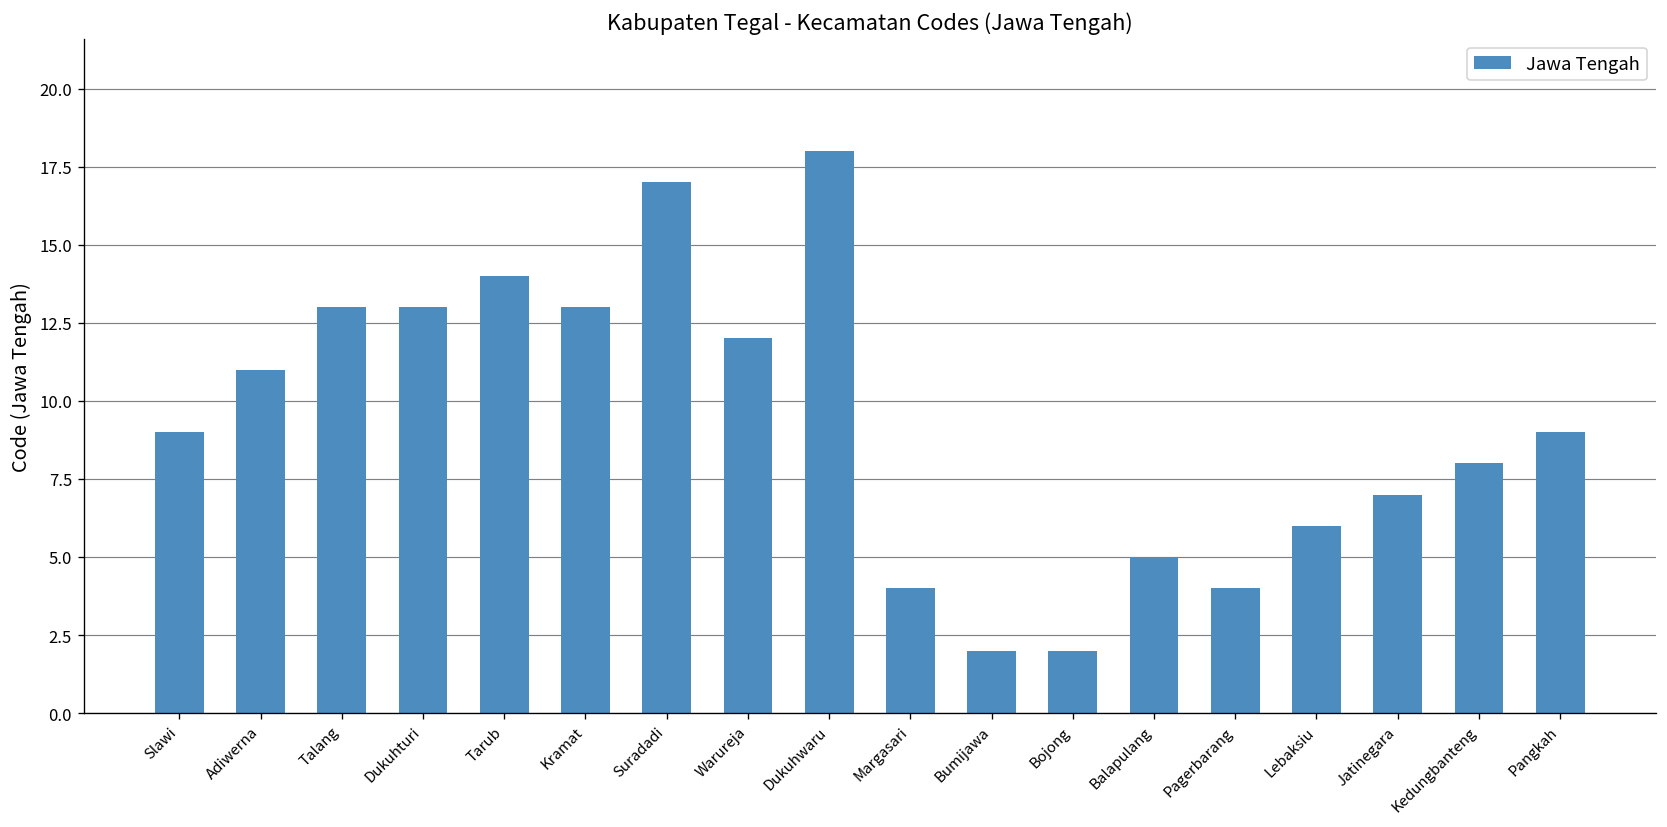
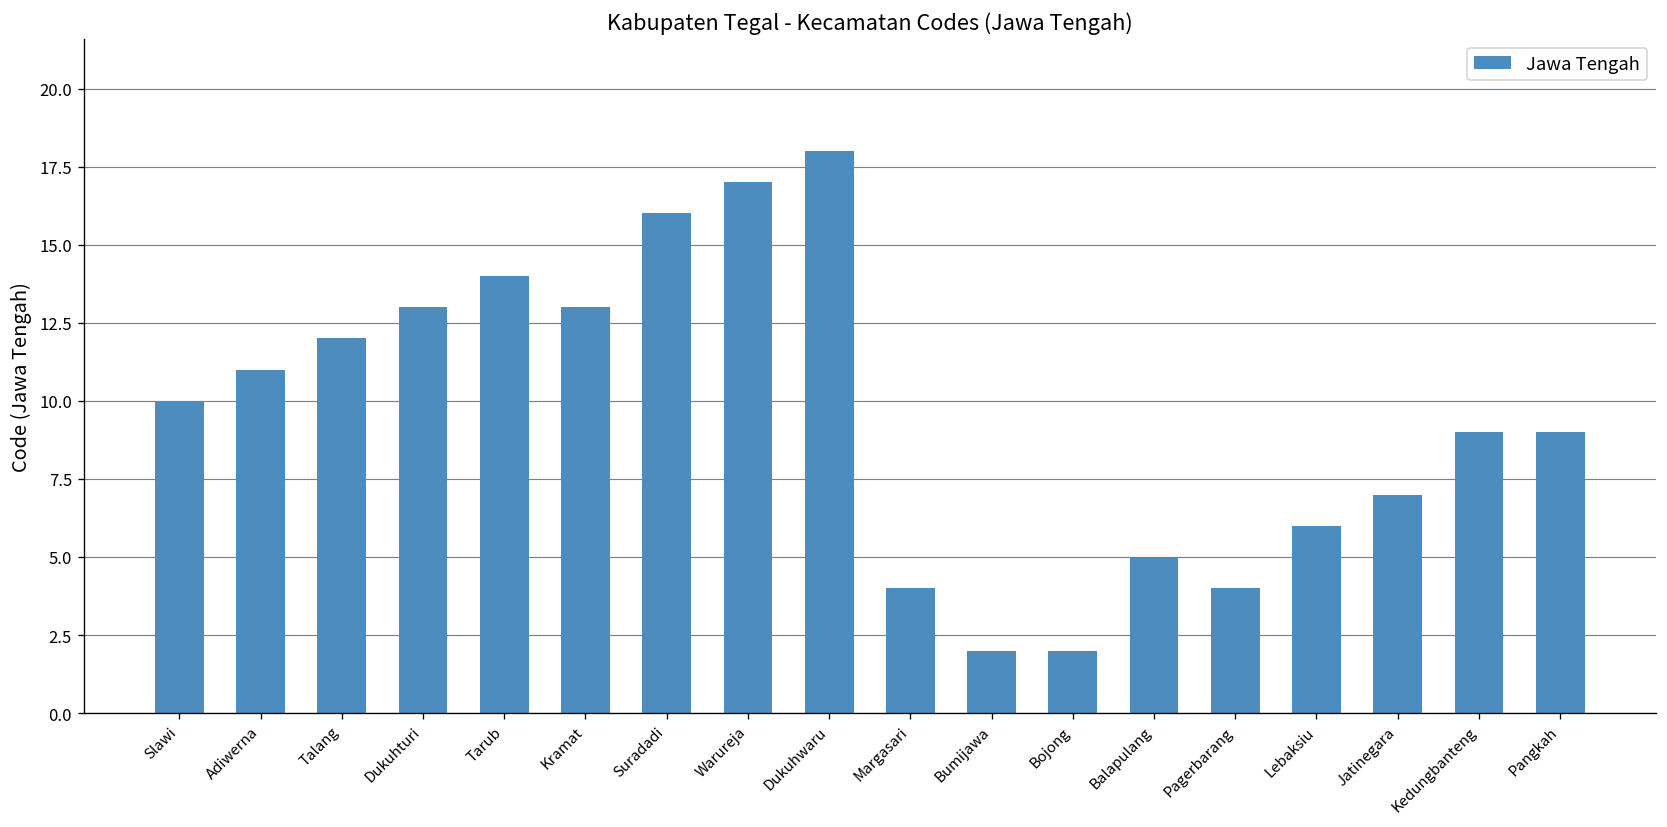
Slawi: 9 -> 10
Talang: 13 -> 12
Suradadi: 17 -> 16
Warureja: 12 -> 17
Kedungbanteng: 8 -> 9
